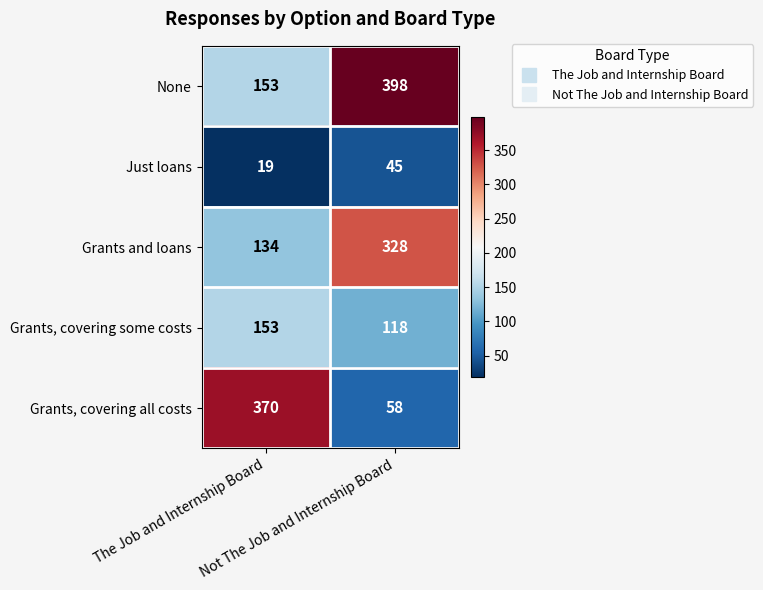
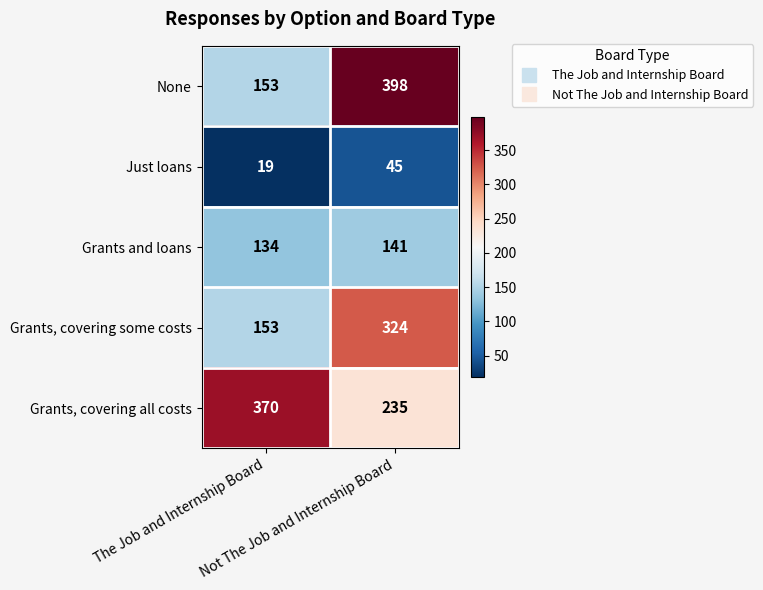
Grants and loans, Not The Job and Internship Board: 328 -> 141
Grants, covering some costs, Not The Job and Internship Board: 118 -> 324
Grants, covering all costs, Not The Job and Internship Board: 58 -> 235
